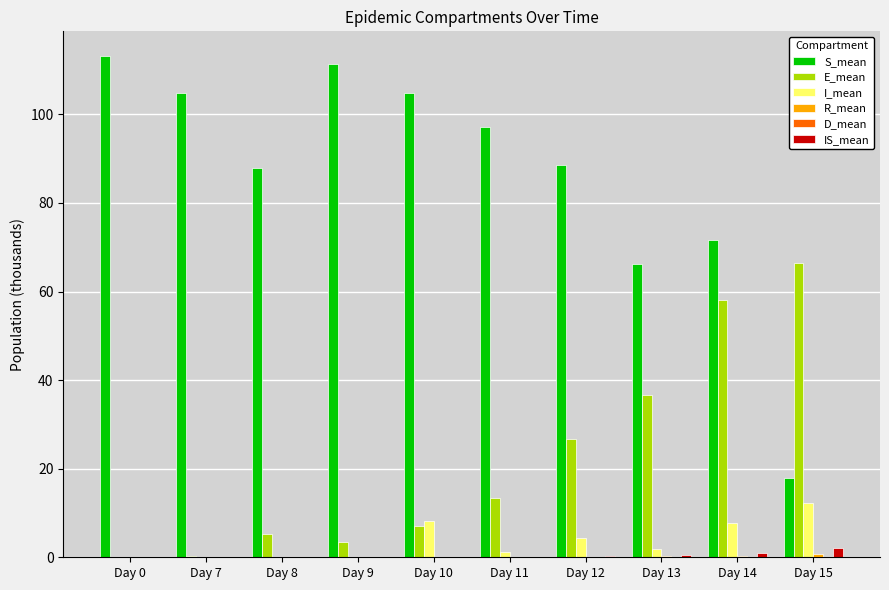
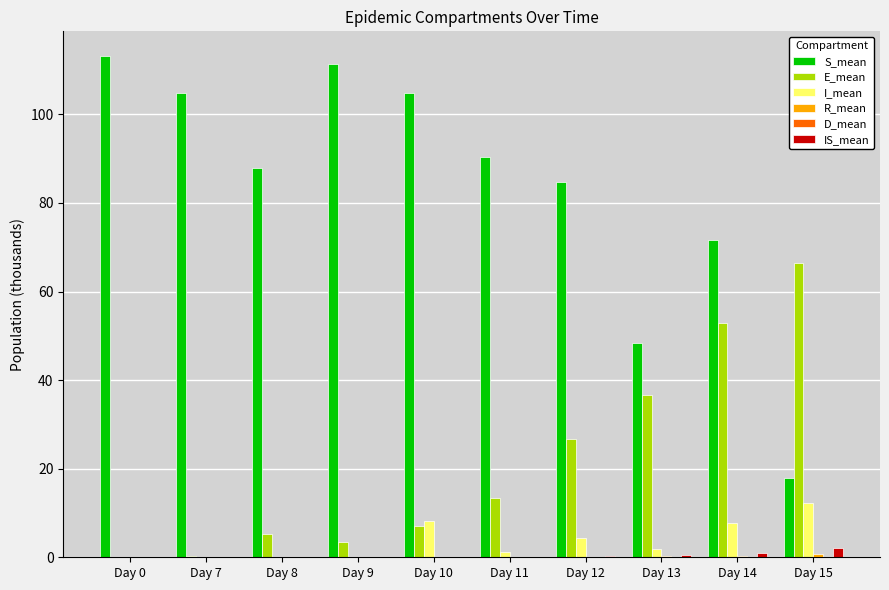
S_mean, Day 11: 97 -> 90
S_mean, Day 12: 88 -> 85
S_mean, Day 13: 66 -> 48
E_mean, Day 14: 58 -> 53
